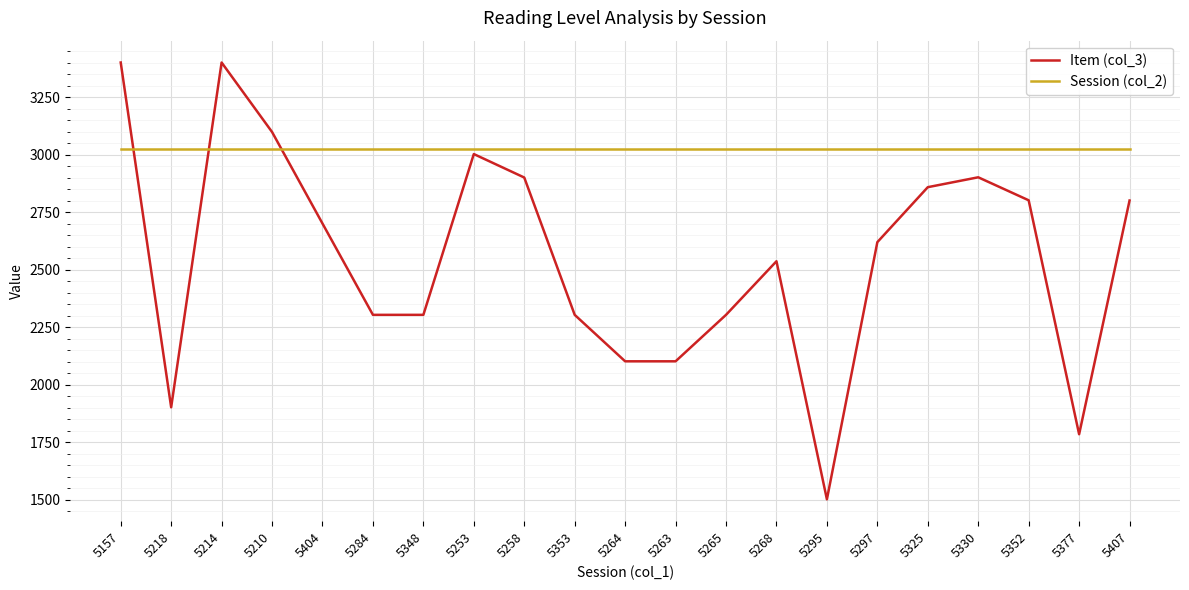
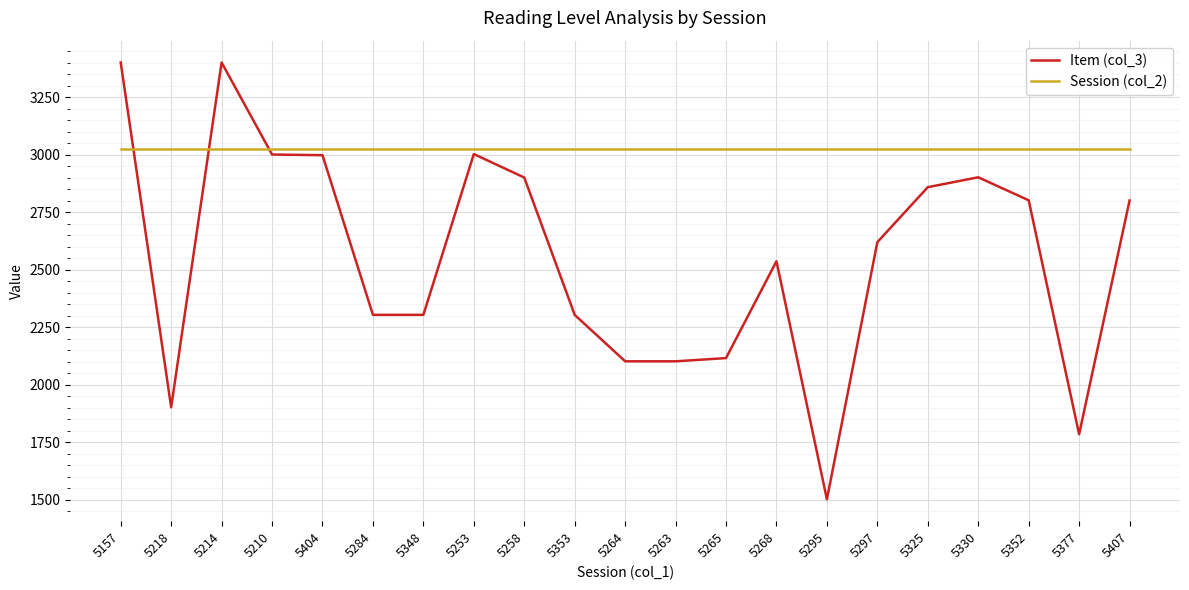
Item (col_3), 5210: 3100 -> 3000
Item (col_3), 5404: 2700 -> 3000
Item (col_3), 5265: 2300 -> 2120
